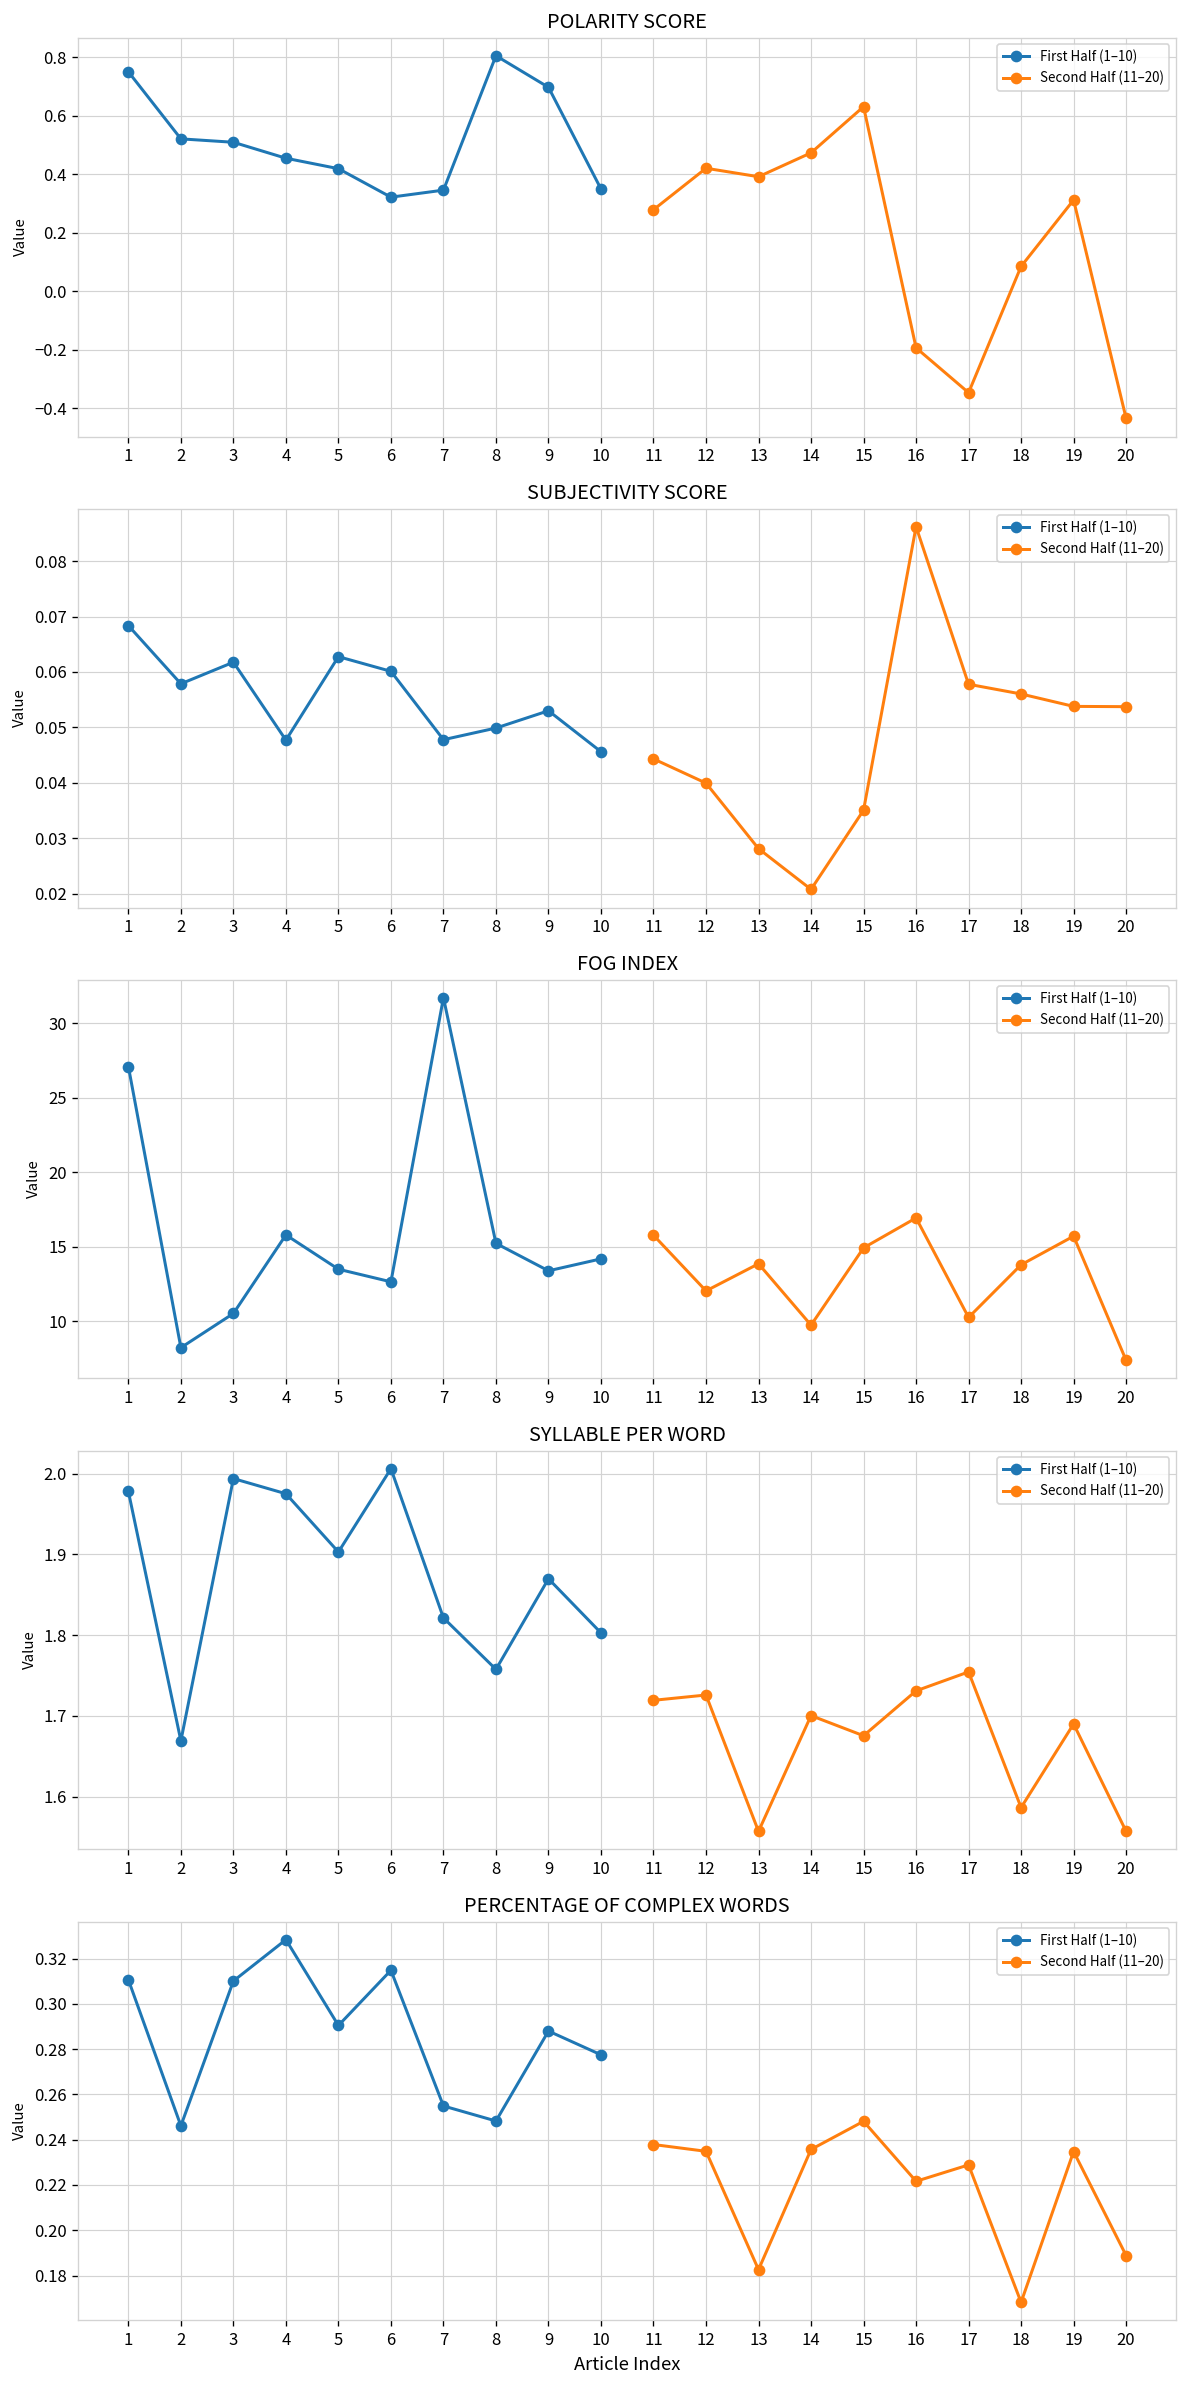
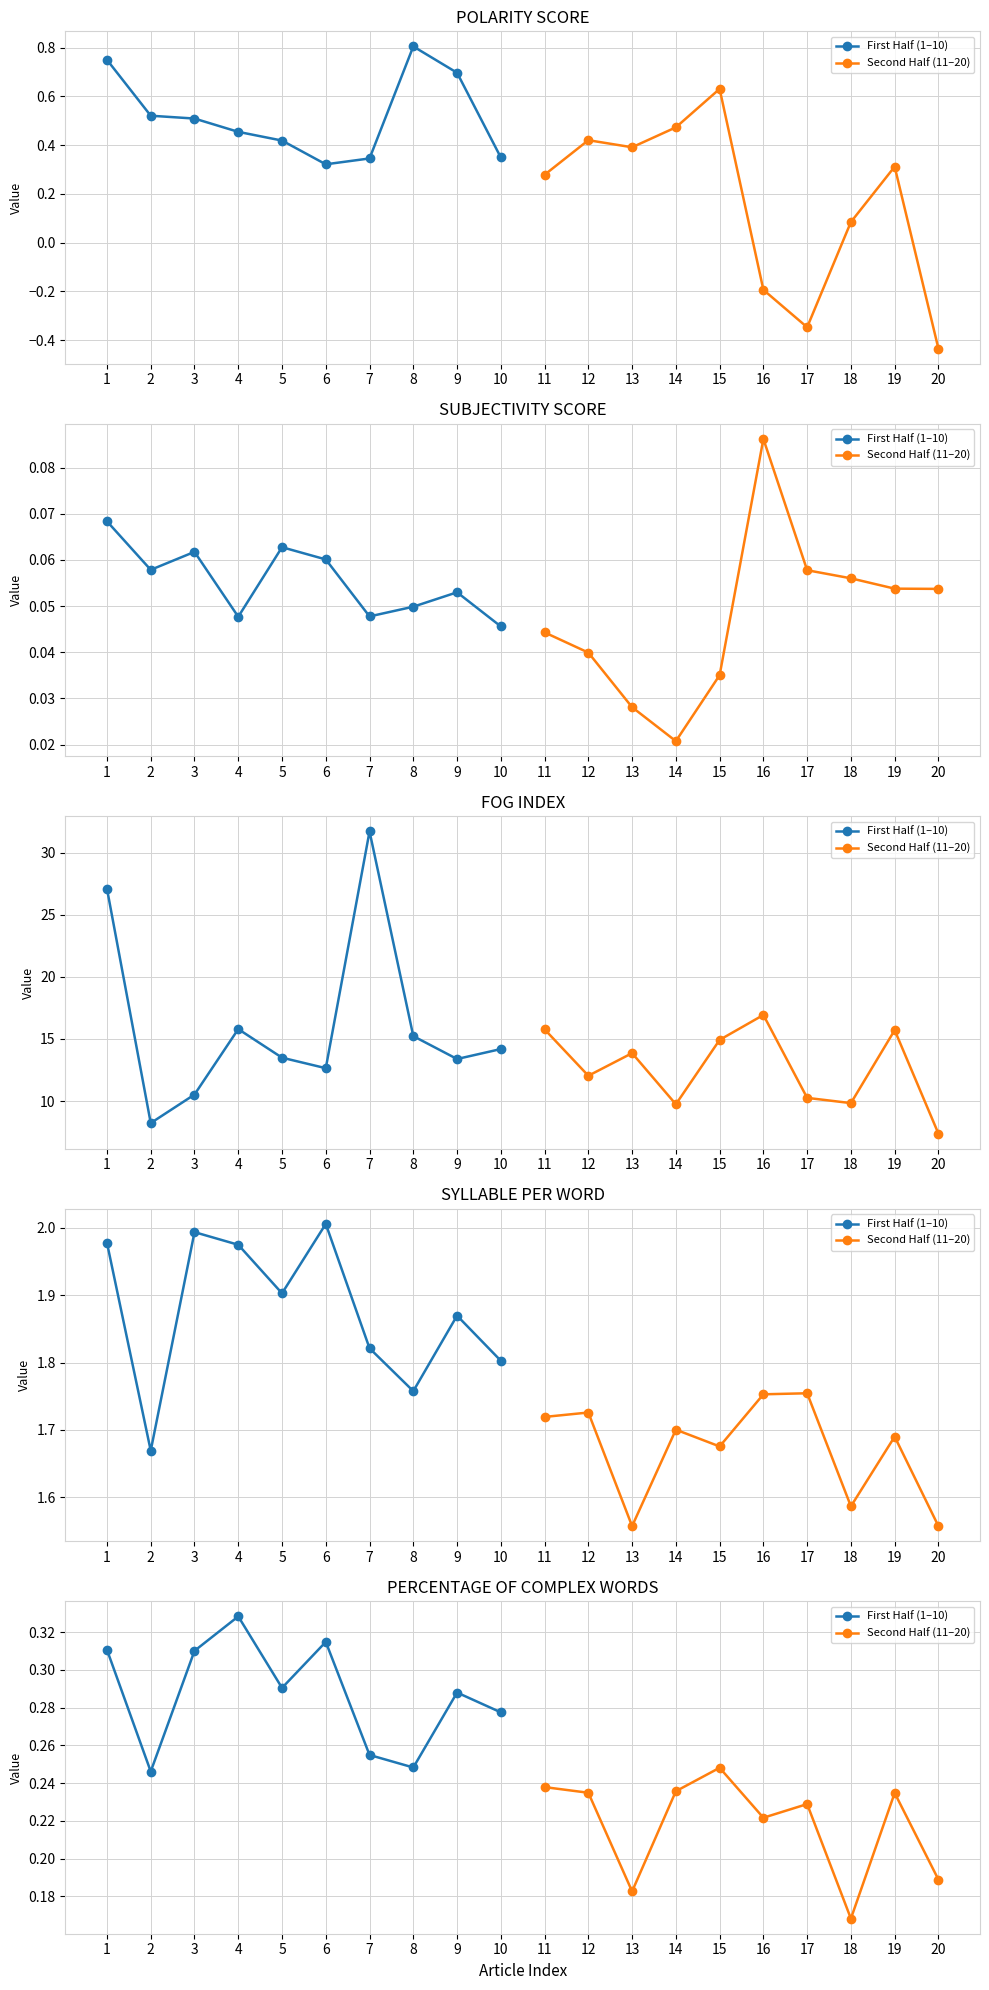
FOG INDEX, Second Half (11–20), 18: 13.8 -> 9.8
SYLLABLE PER WORD, Second Half (11–20), 16: 1.73 -> 1.75
